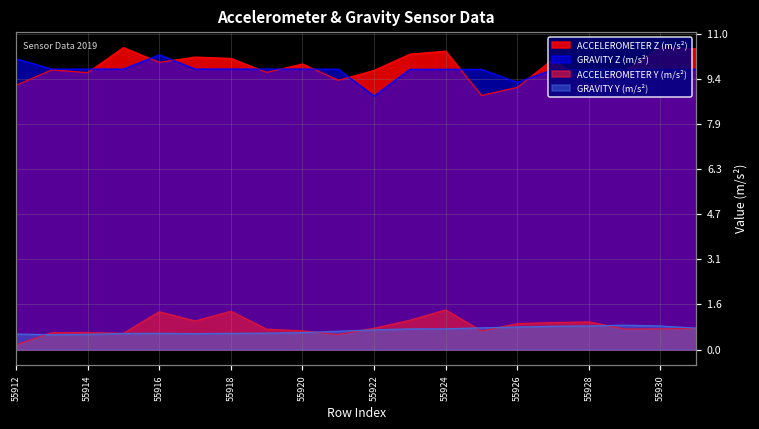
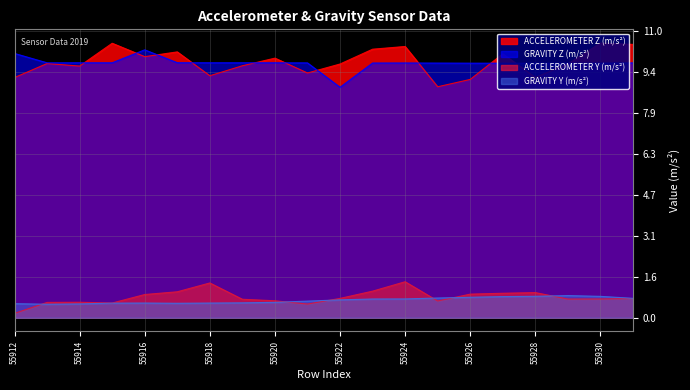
ACCELEROMETER Y (m/s²), 55916: 1.3 -> 0.9
ACCELEROMETER Z (m/s²), 55918: 10.1 -> 9.3
GRAVITY Z (m/s²), 55926: 9.3 -> 9.8
